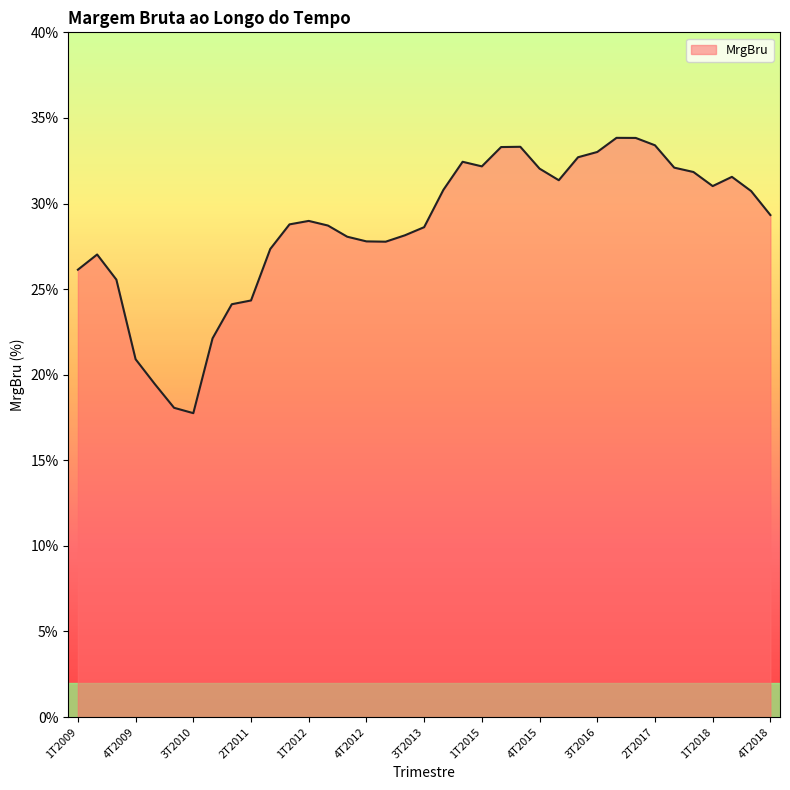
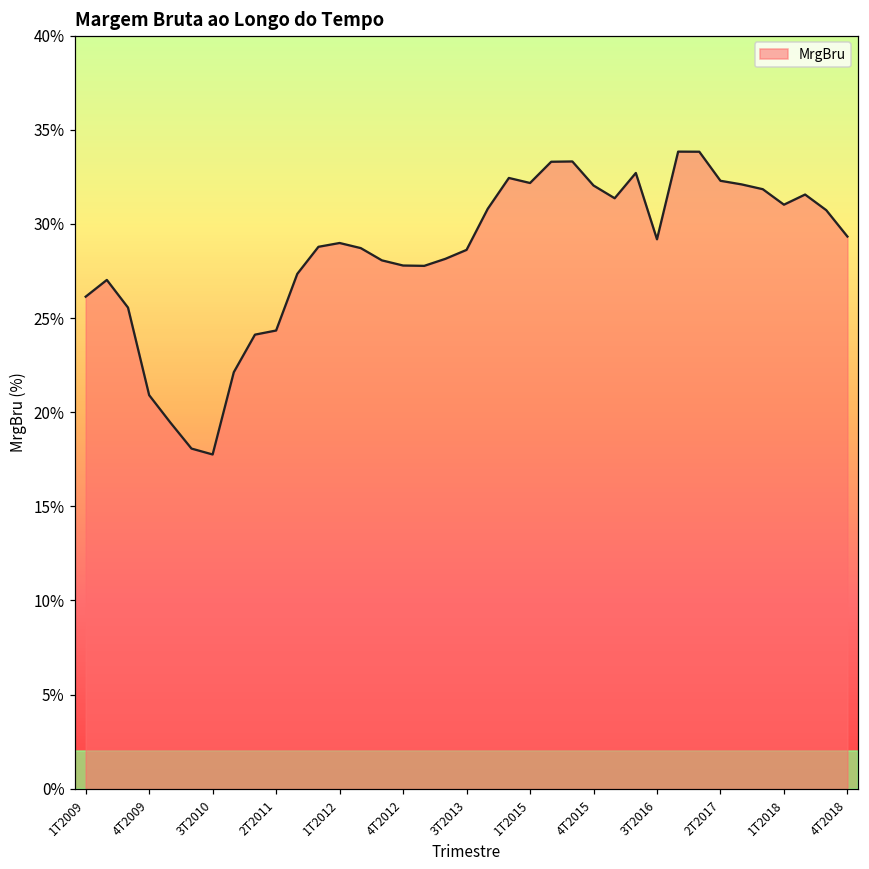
3T2016: 33.0% -> 29.2%
2T2017: 33.4% -> 32.3%
